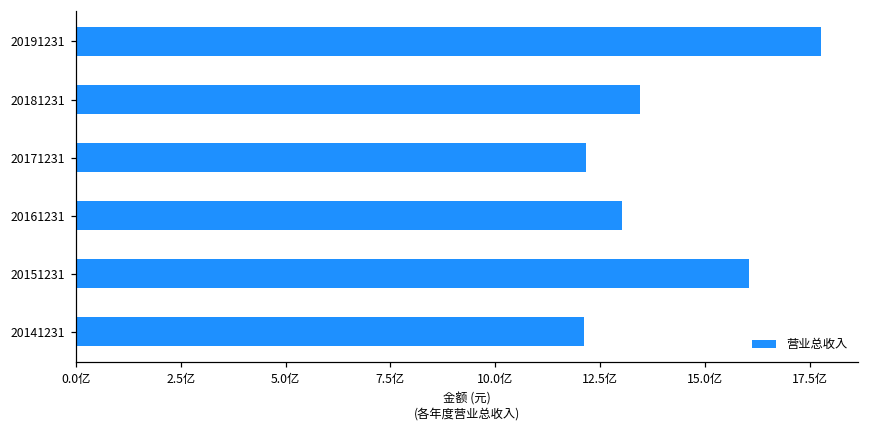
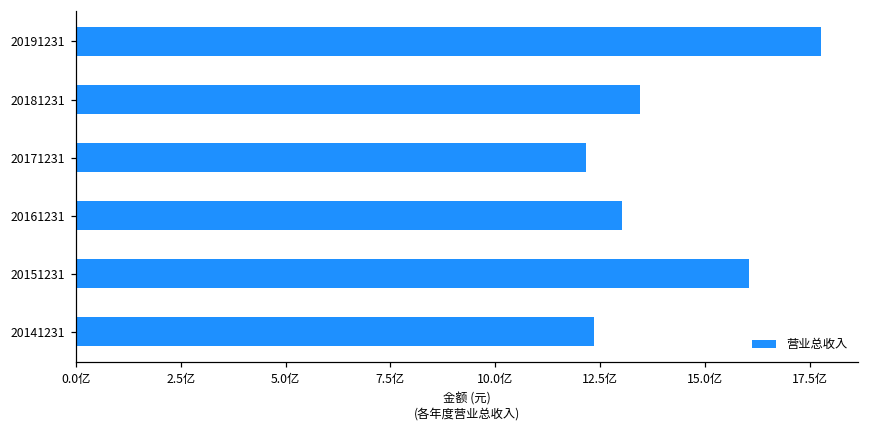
20141231: 12.1亿 -> 12.4亿
